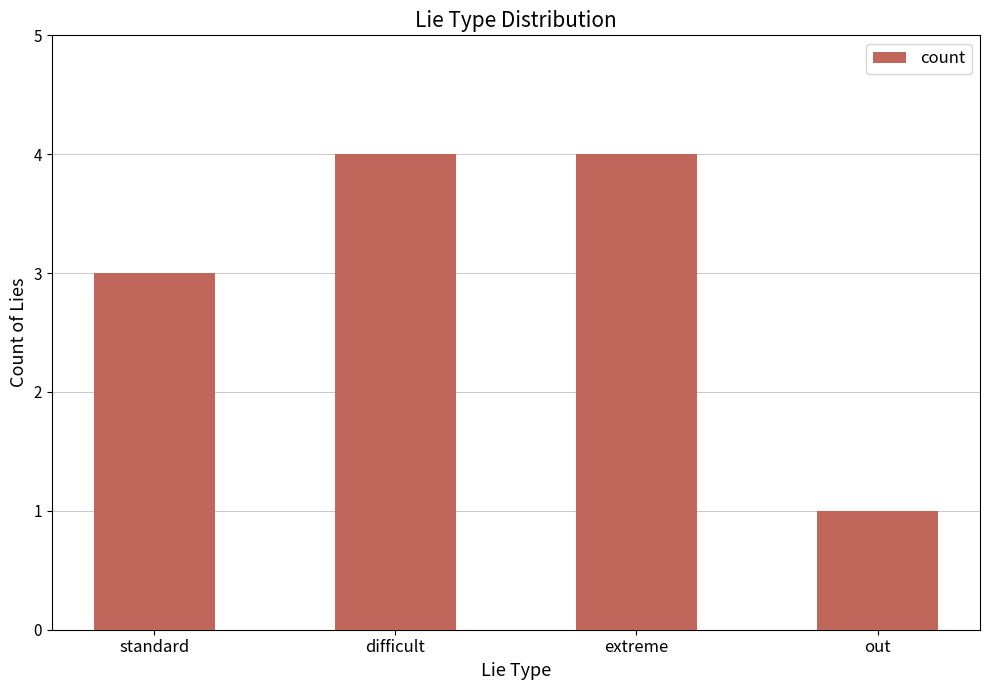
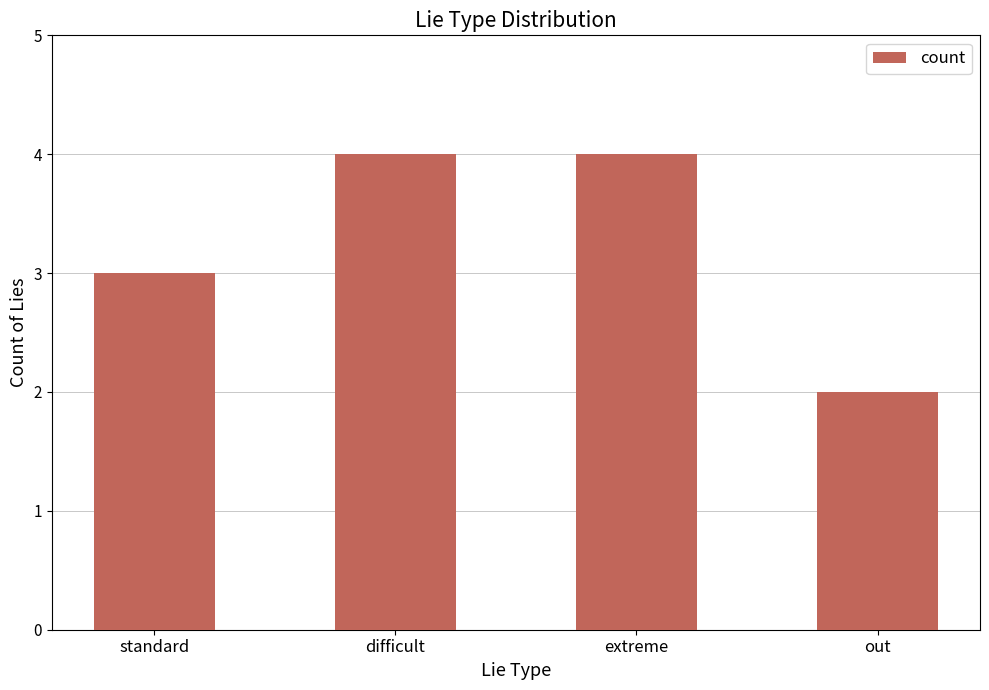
out: 1 -> 2
